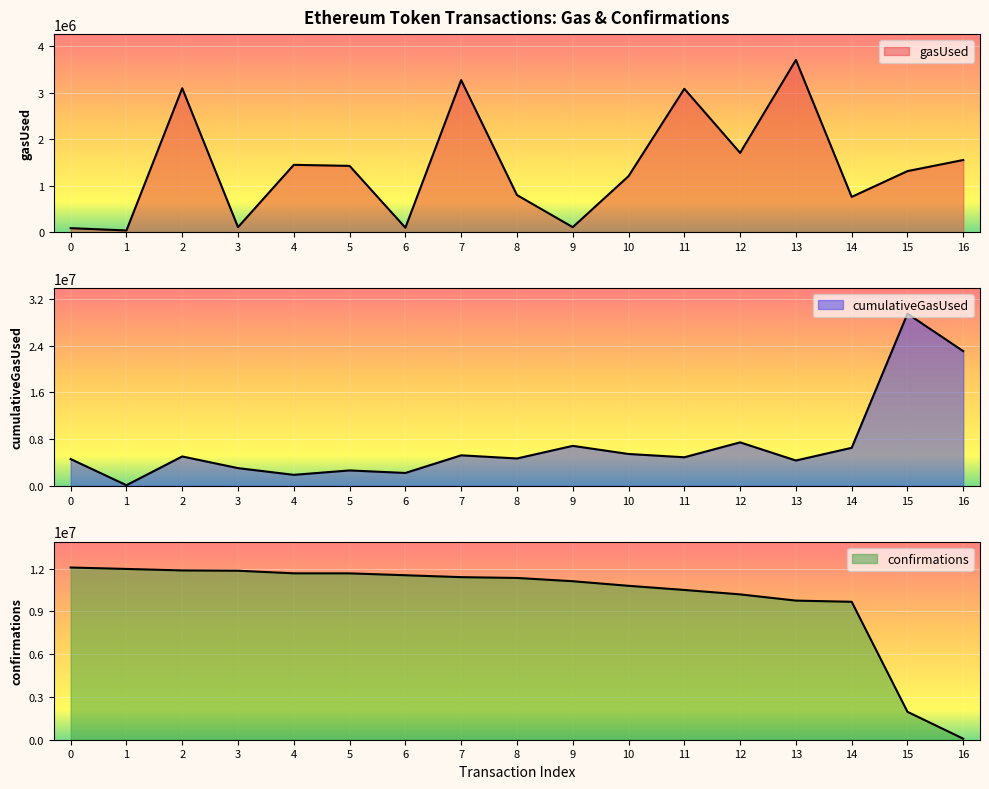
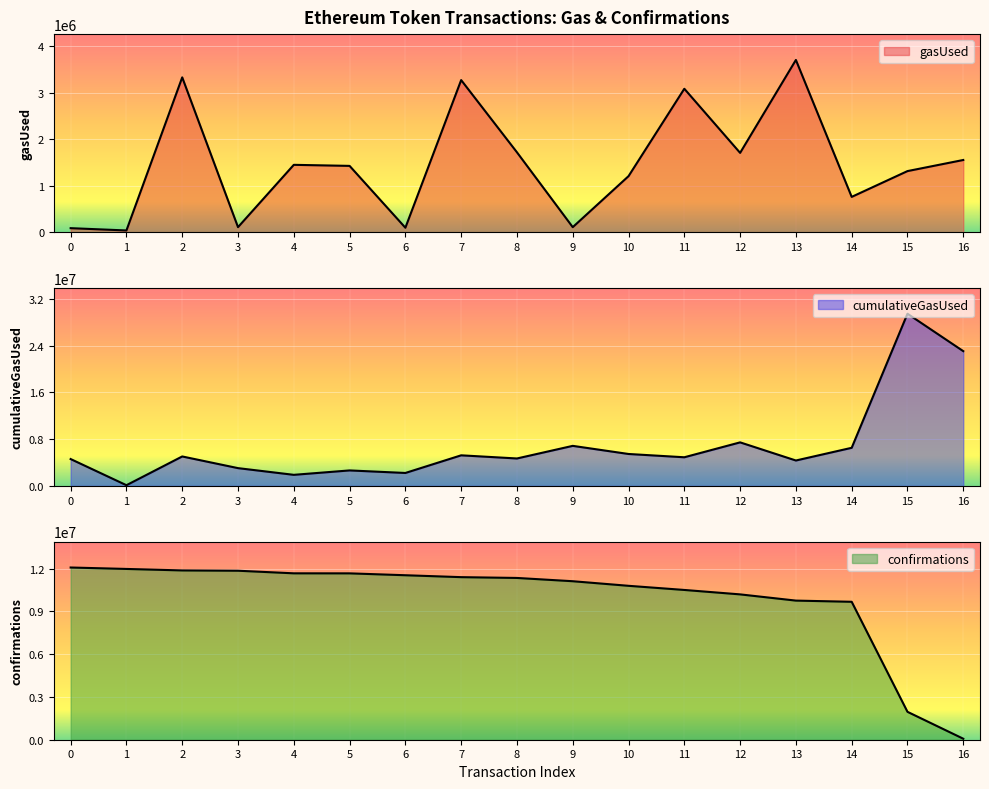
Ethereum Token Transactions: Gas & Confirmations, 2: 3100000 -> 3300000
Ethereum Token Transactions: Gas & Confirmations, 8: 800000 -> 1700000
